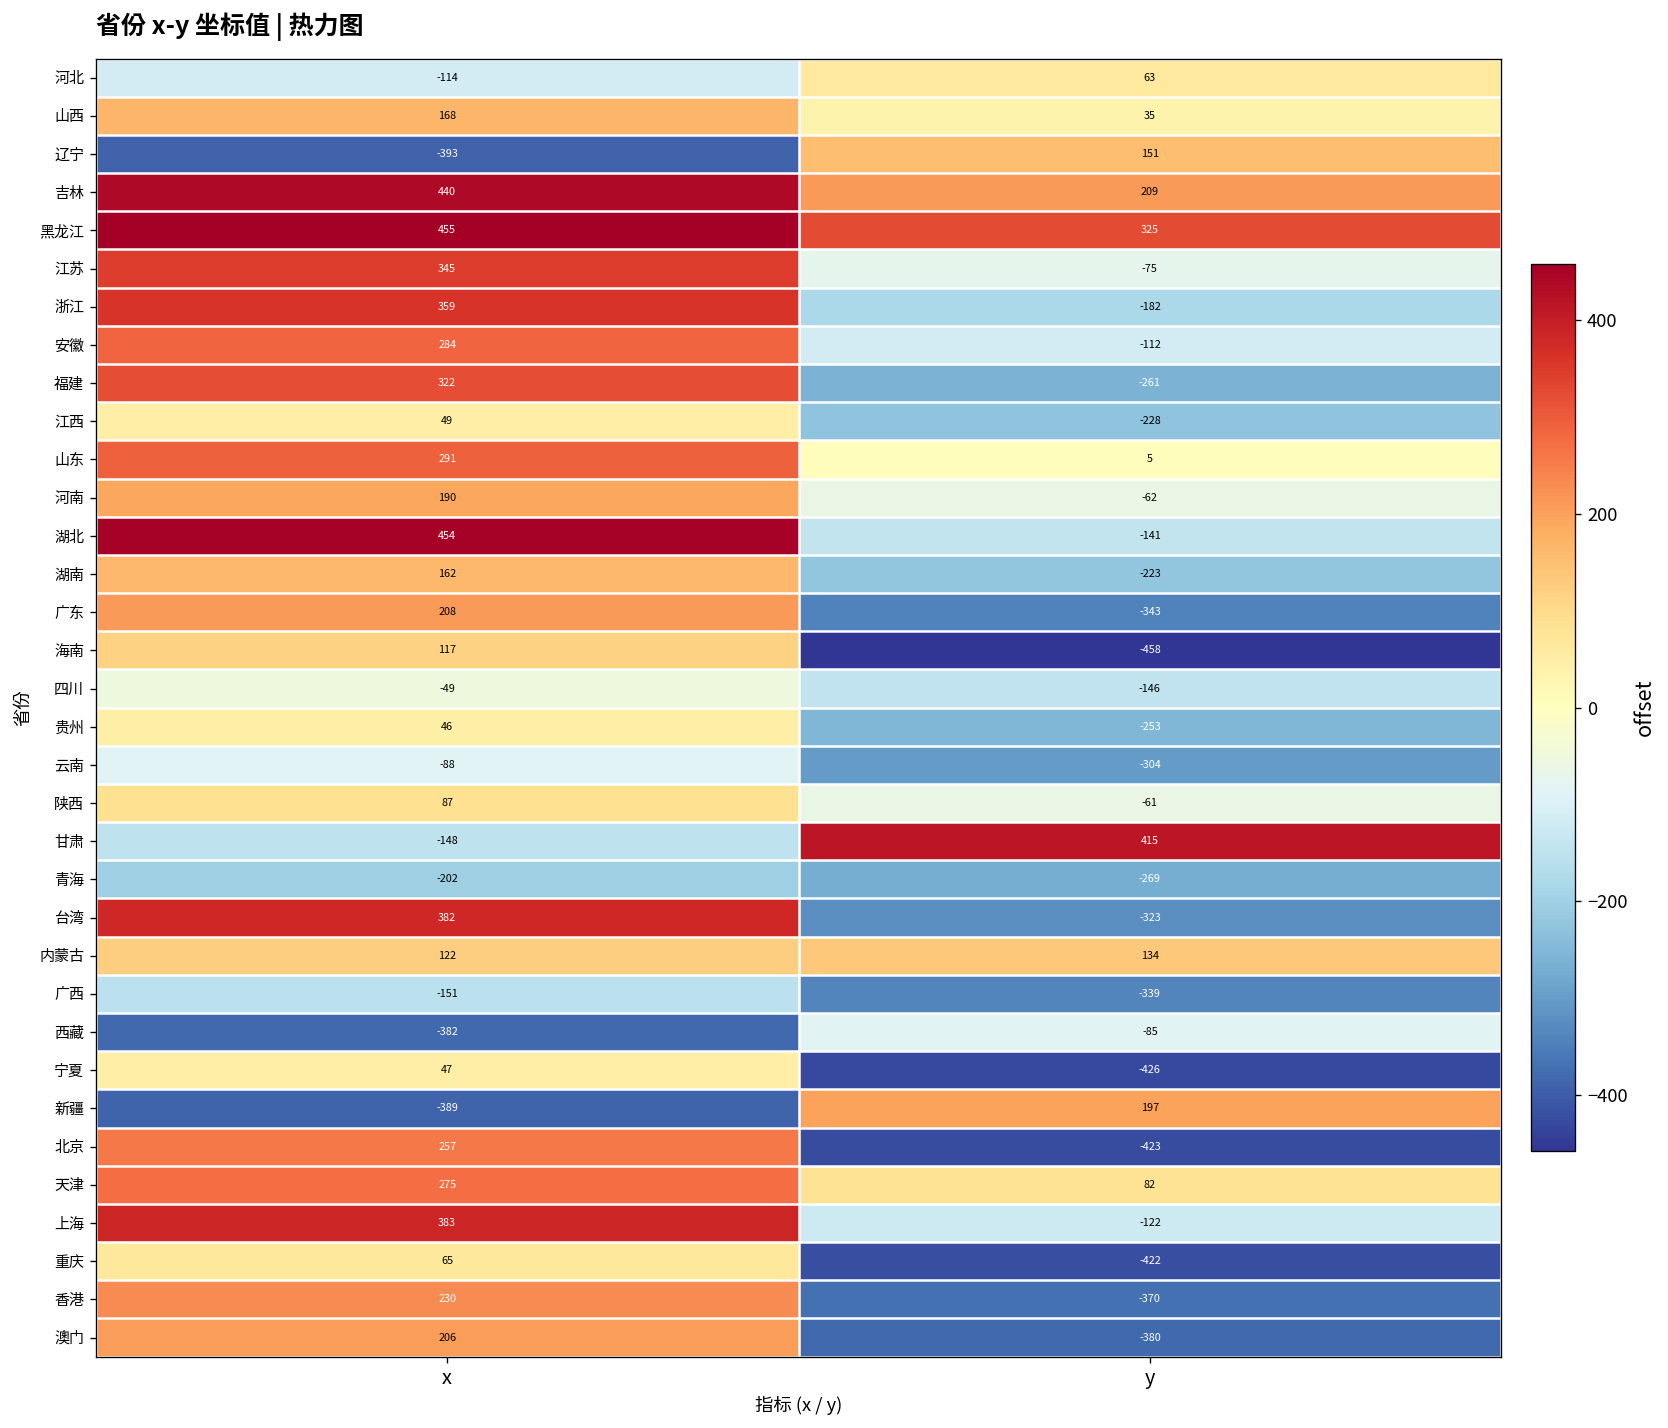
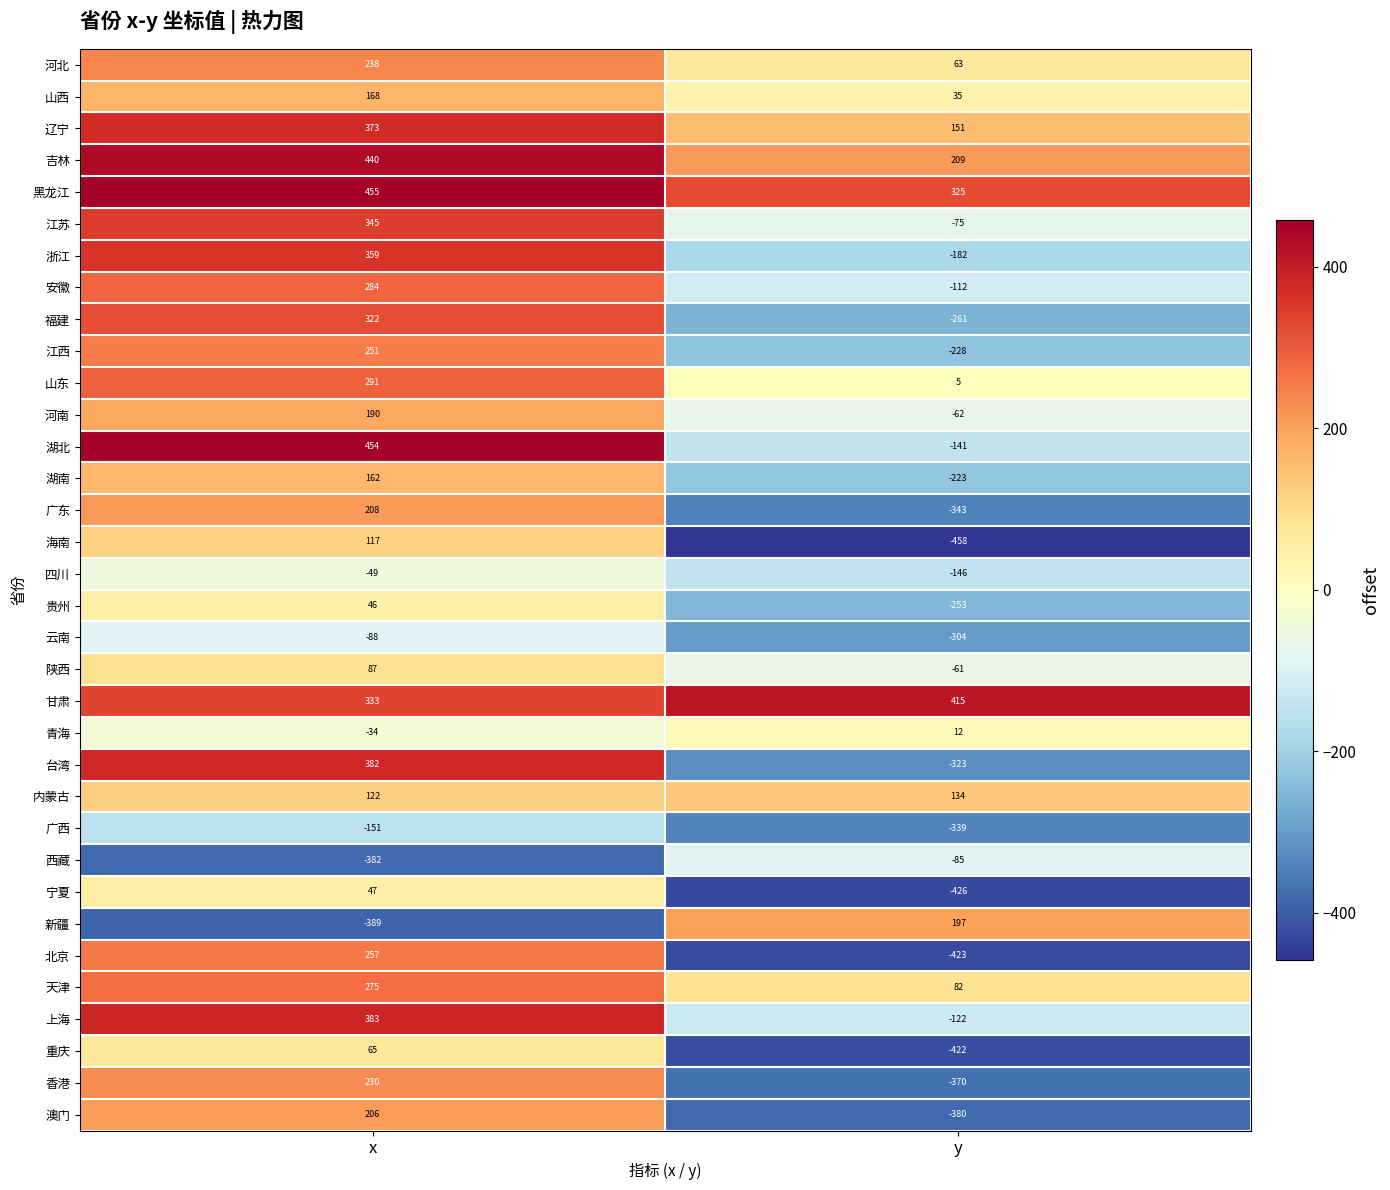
河北, x: -114 -> 238
辽宁, x: -393 -> 373
江西, x: 49 -> 251
甘肃, x: -148 -> 333
青海, x: -202 -> -34
青海, y: -269 -> 12
